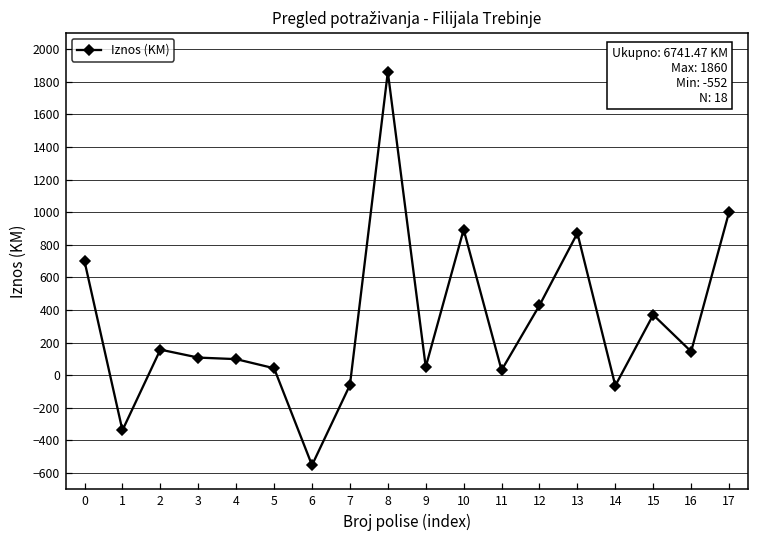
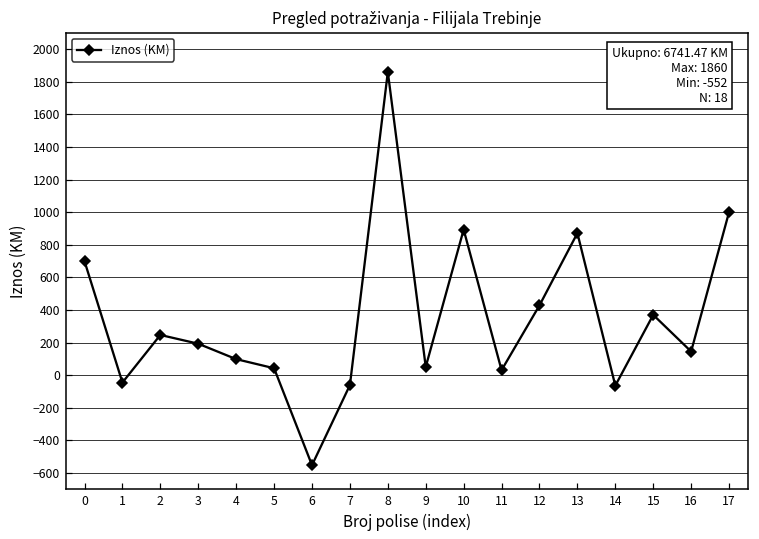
1: -340 -> -50
2: 160 -> 250
3: 110 -> 190
